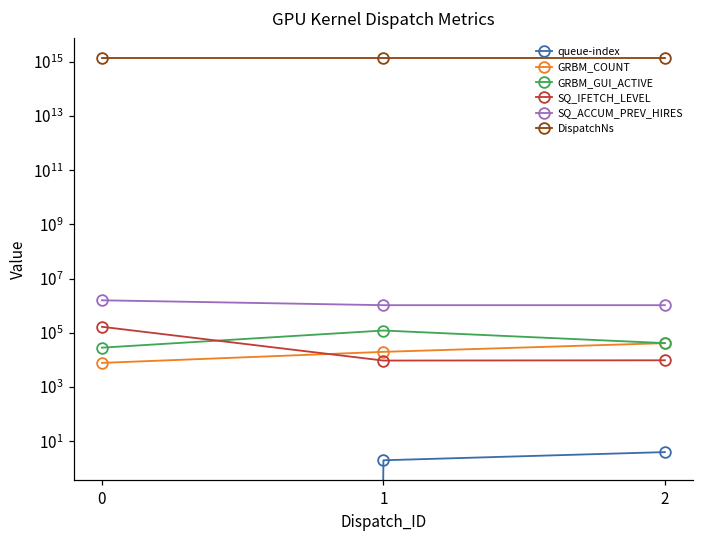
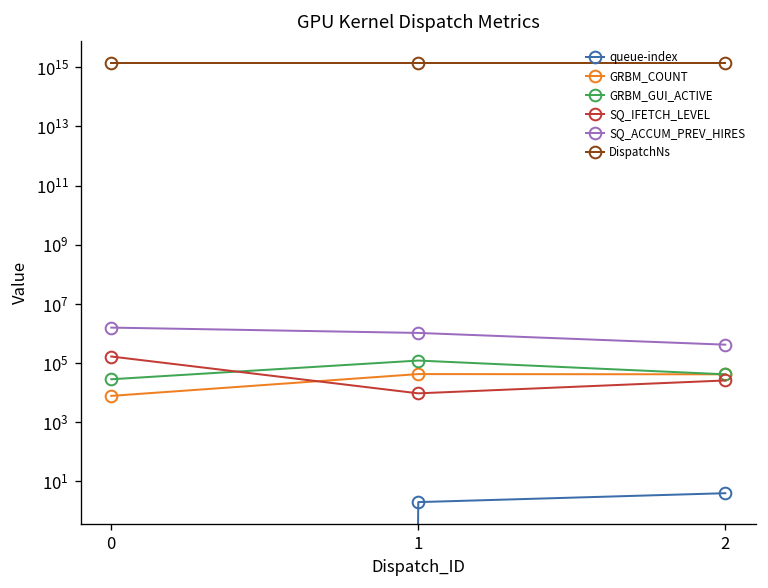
GRBM_COUNT, 1: 20000 -> 40000
SQ_IFETCH_LEVEL, 2: 10000 -> 30000
SQ_ACCUM_PREV_HIRES, 2: 1000000 -> 400000
